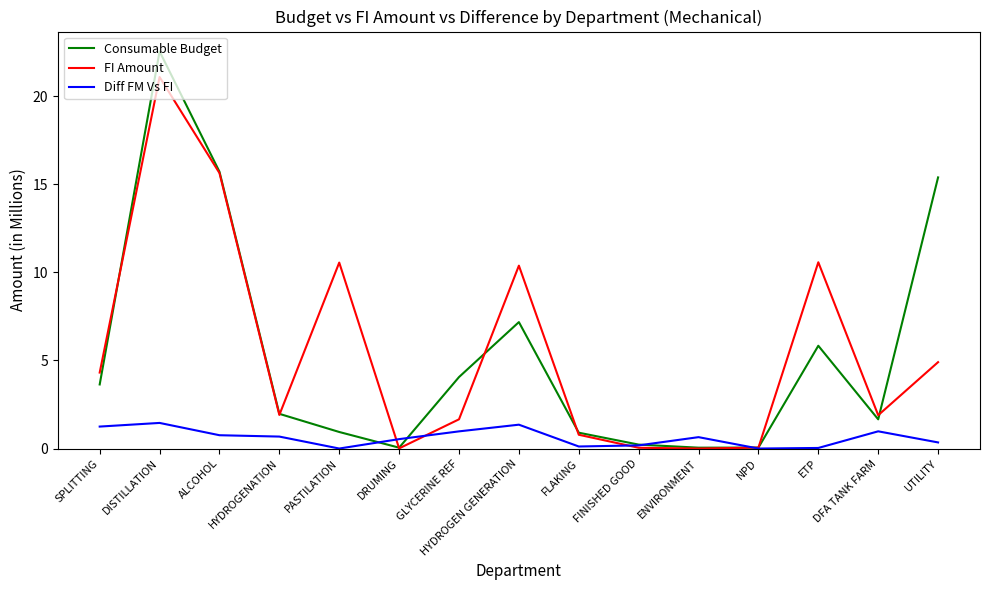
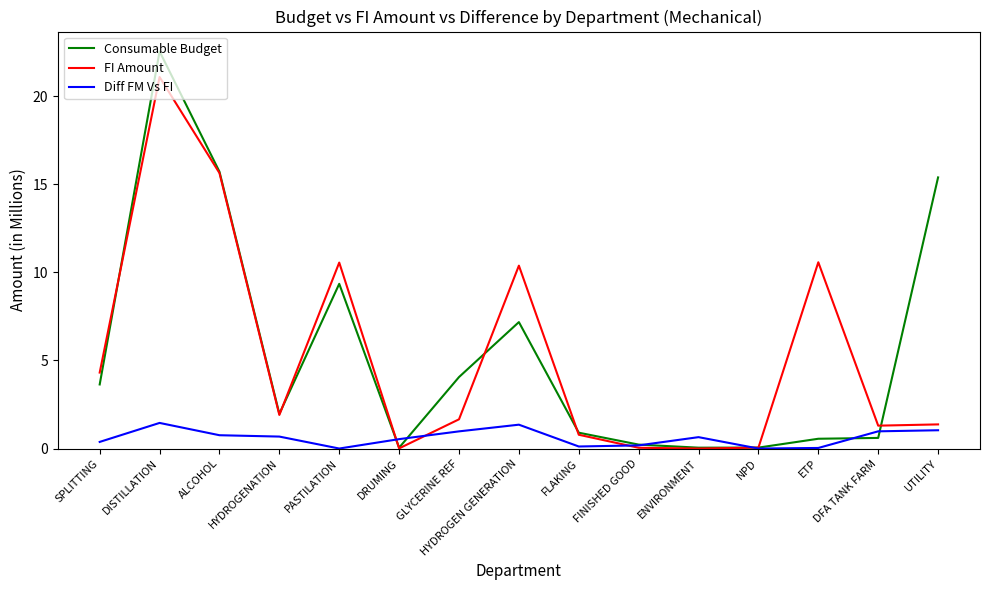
Diff FM Vs FI, SPLITTING: 1.2 -> 0.4
Consumable Budget, PASTILATION: 0.9 -> 9.3
Consumable Budget, ETP: 5.8 -> 0.6
Consumable Budget, DFA TANK FARM: 1.7 -> 0.6
FI Amount, DFA TANK FARM: 1.9 -> 1.3
FI Amount, UTILITY: 4.9 -> 1.4
Diff FM Vs FI, UTILITY: 0.3 -> 1.0
